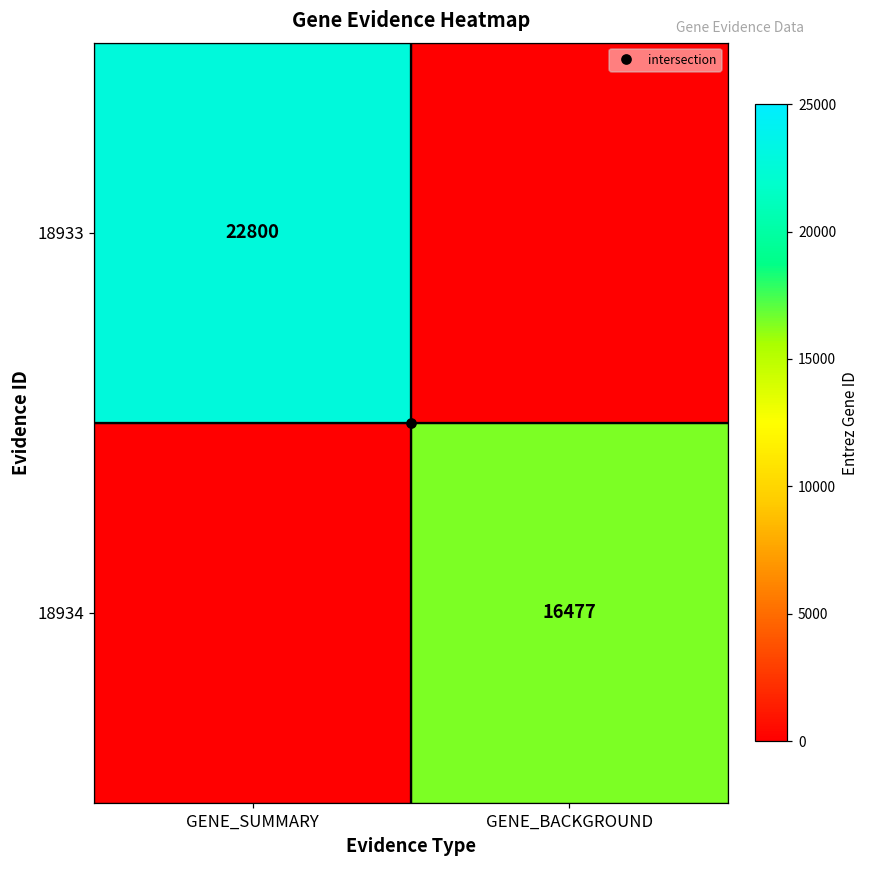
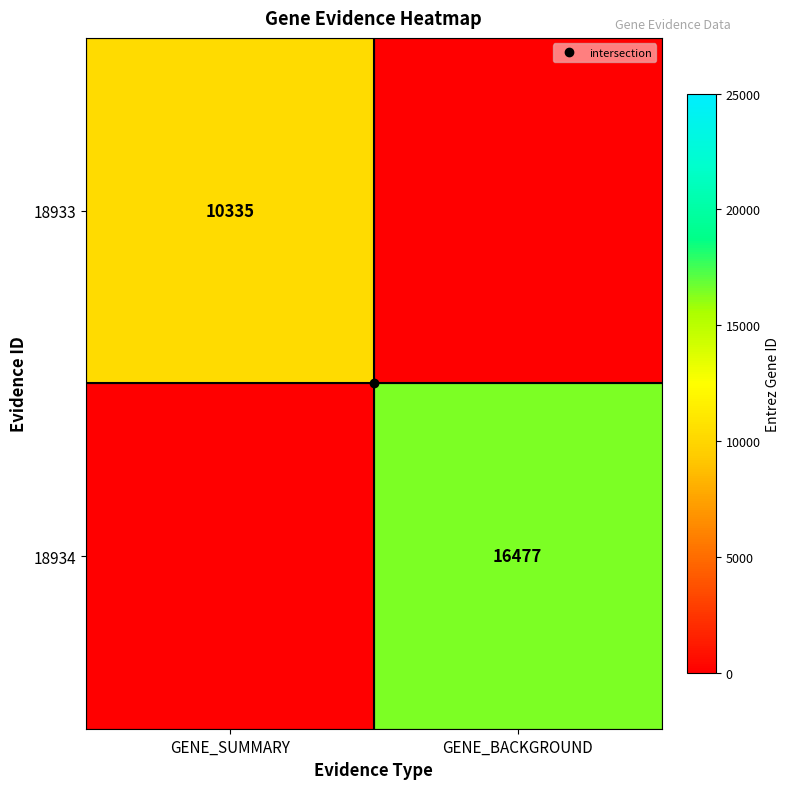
18933, GENE_SUMMARY: 22800 -> 10335
